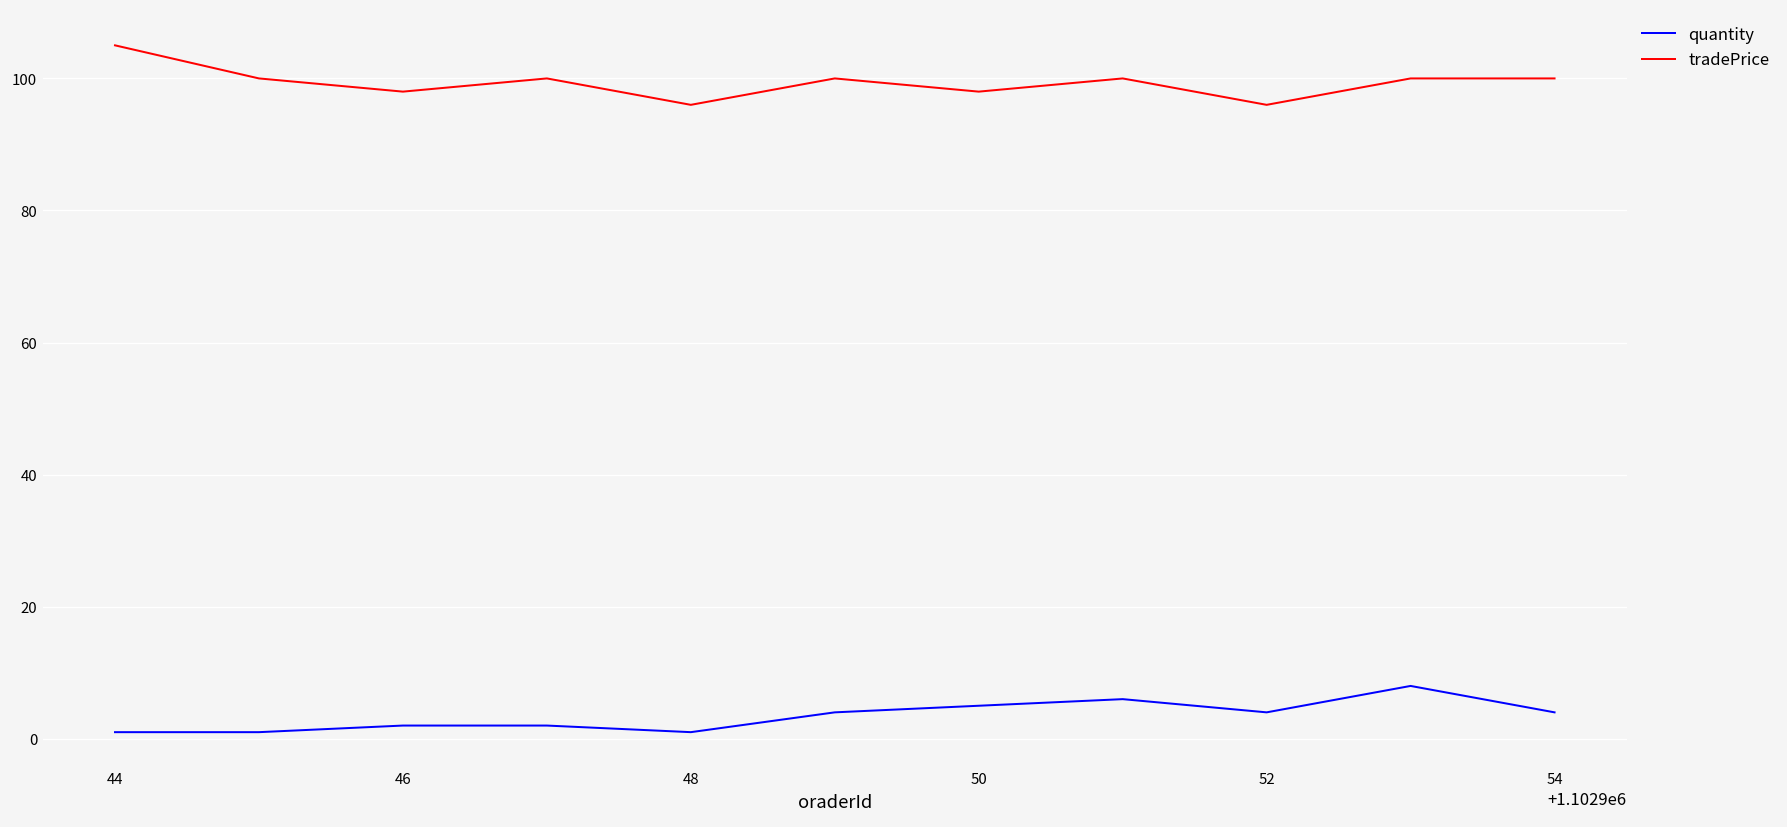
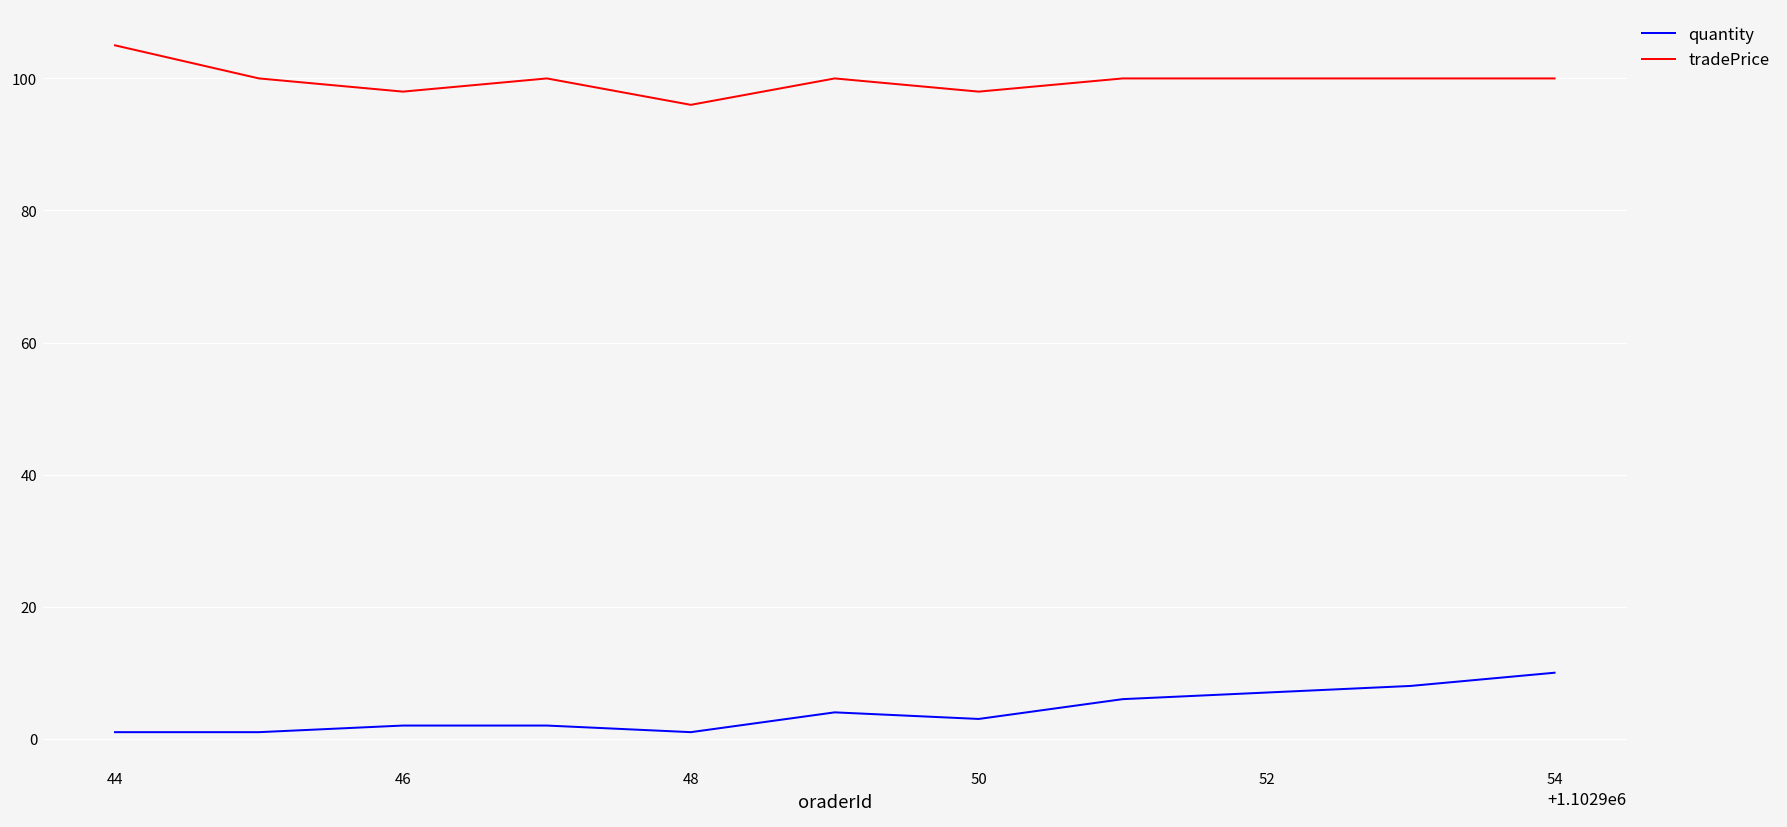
quantity, 50: 5 -> 3
quantity, 52: 4 -> 7
tradePrice, 52: 96 -> 100
quantity, 54: 4 -> 10
